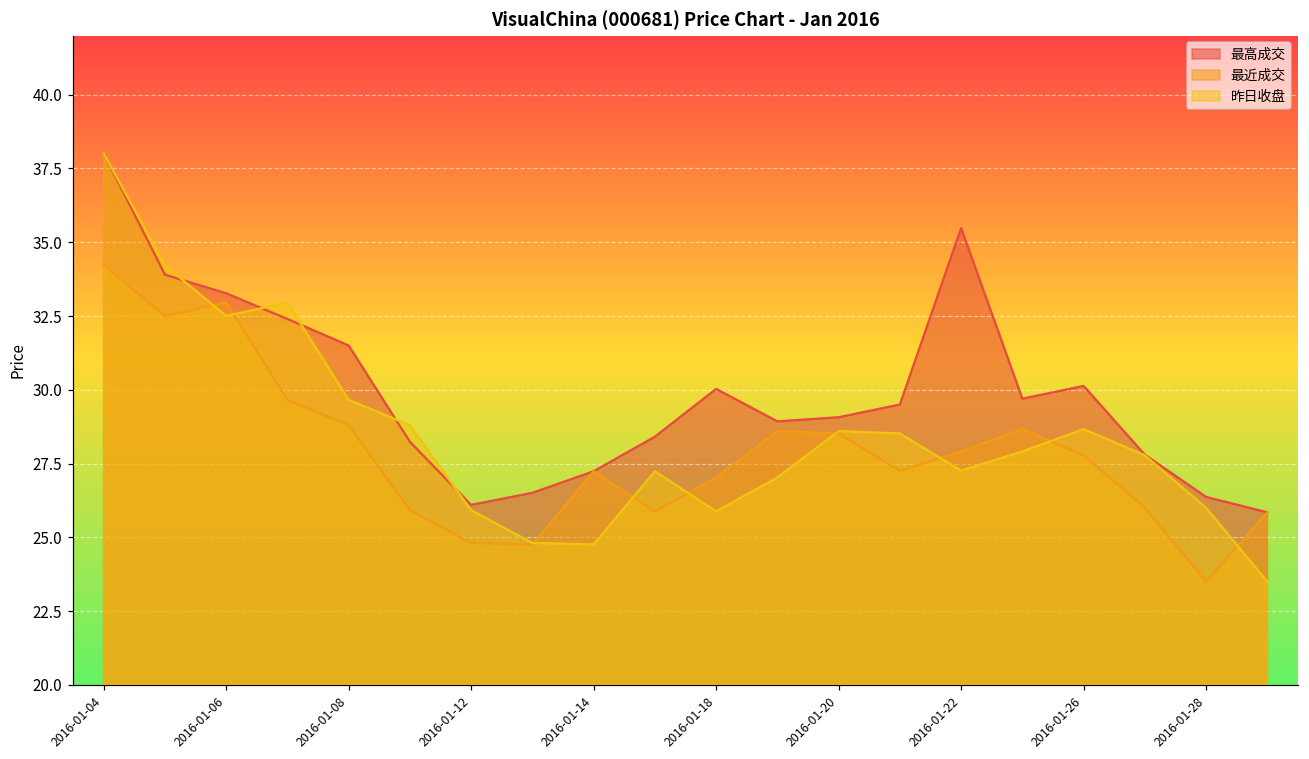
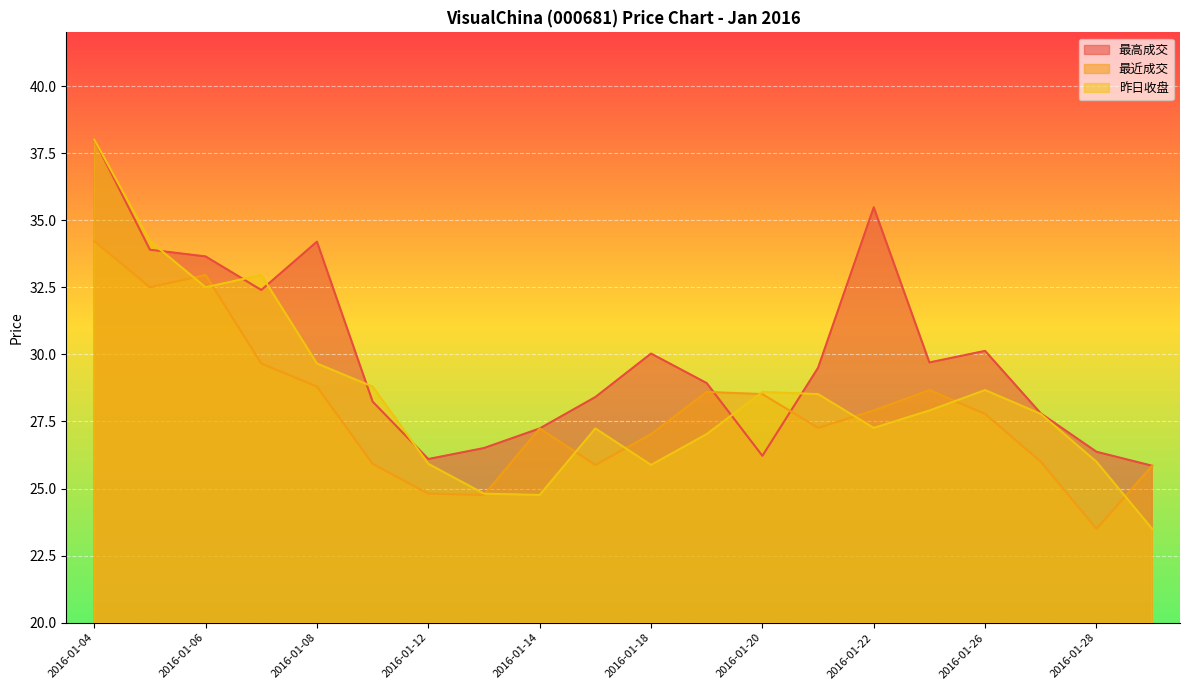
最高成交, 2016-01-06: 33.3 -> 33.7
最高成交, 2016-01-08: 31.5 -> 34.2
最高成交, 2016-01-20: 29.1 -> 26.2
